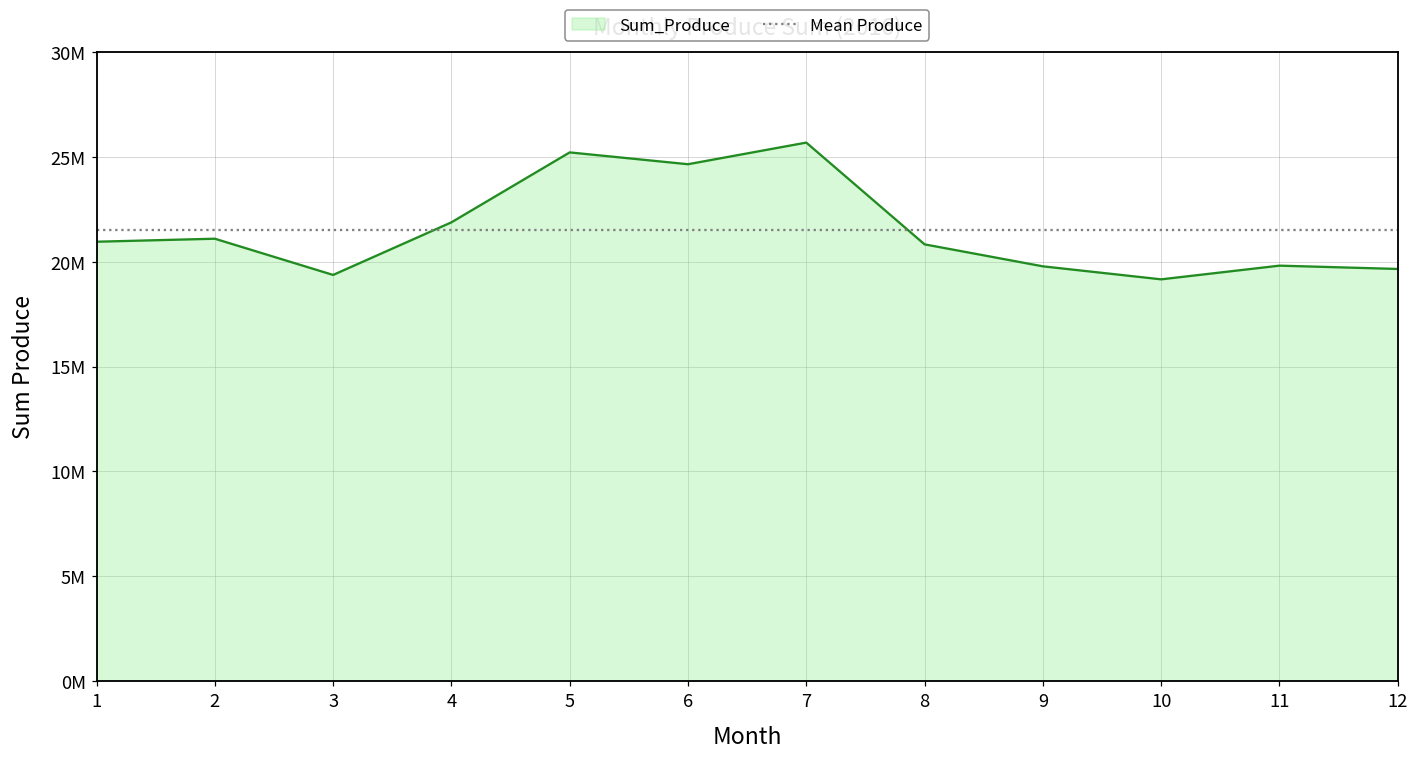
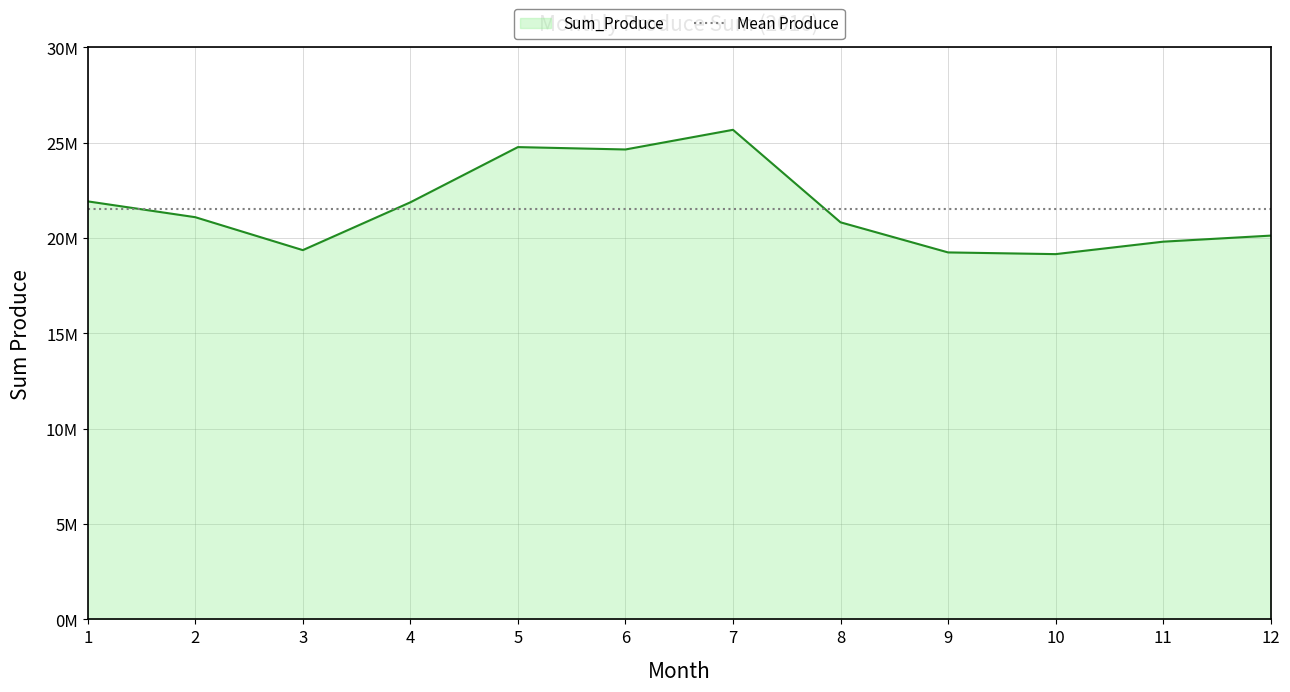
1: 21000000 -> 21900000
5: 25200000 -> 24800000
9: 19800000 -> 19200000
12: 19700000 -> 20100000
